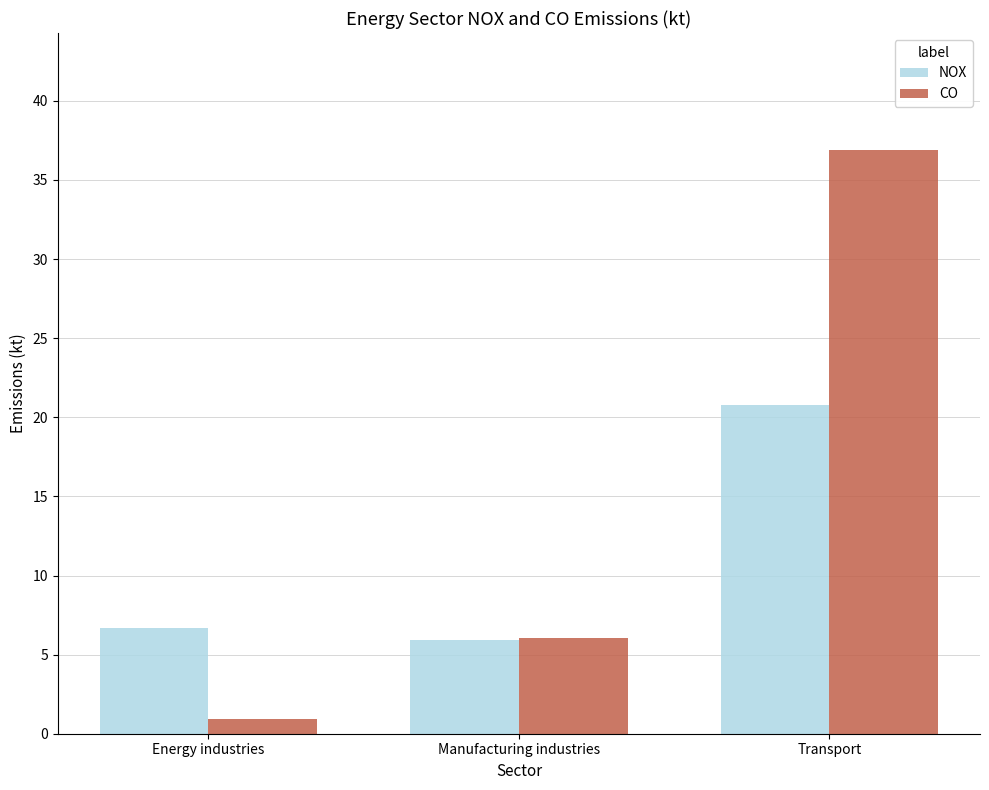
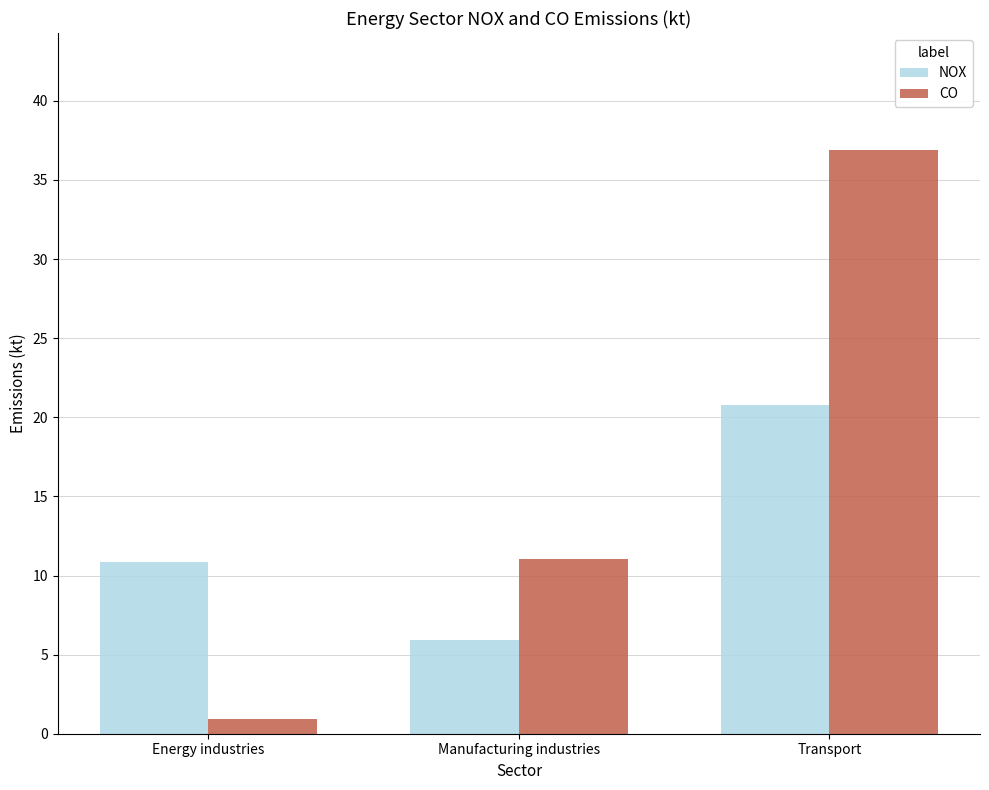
NOX, Energy industries: 6.7 -> 10.9
CO, Manufacturing industries: 6.0 -> 11.0
